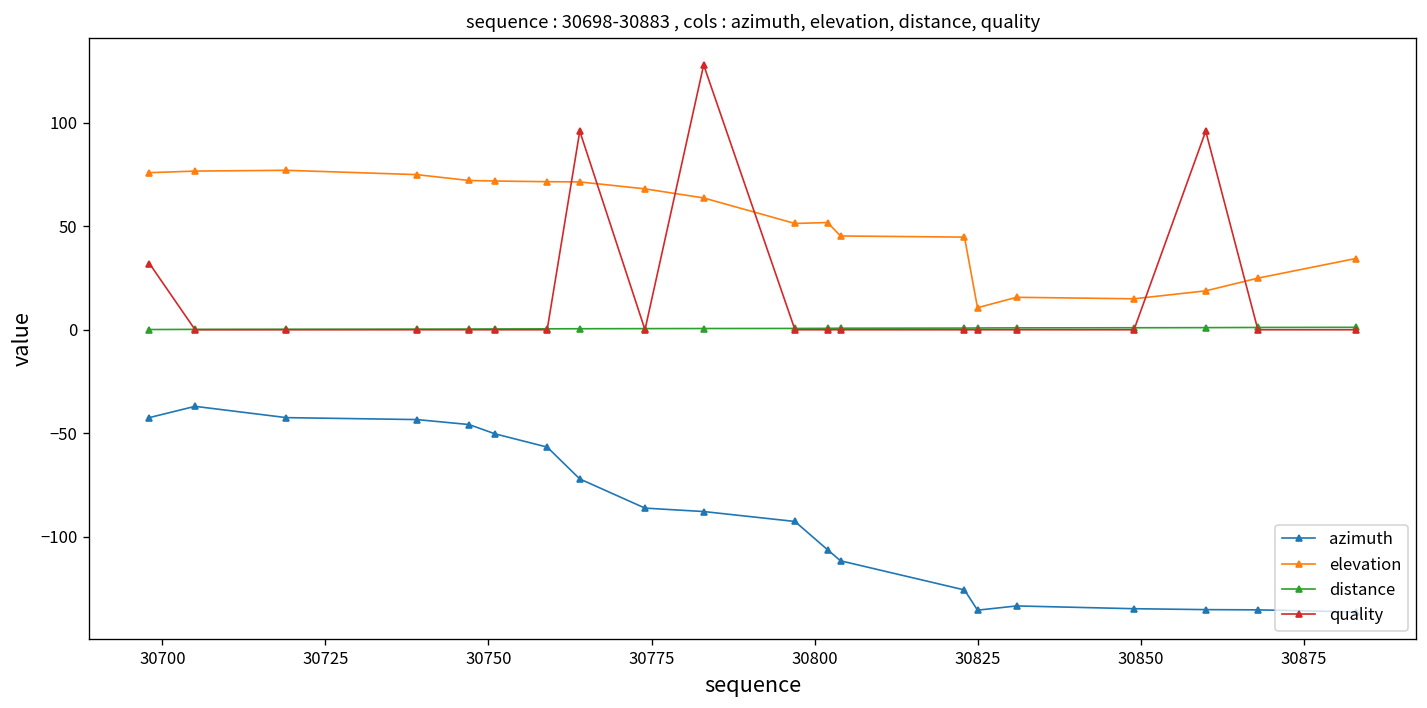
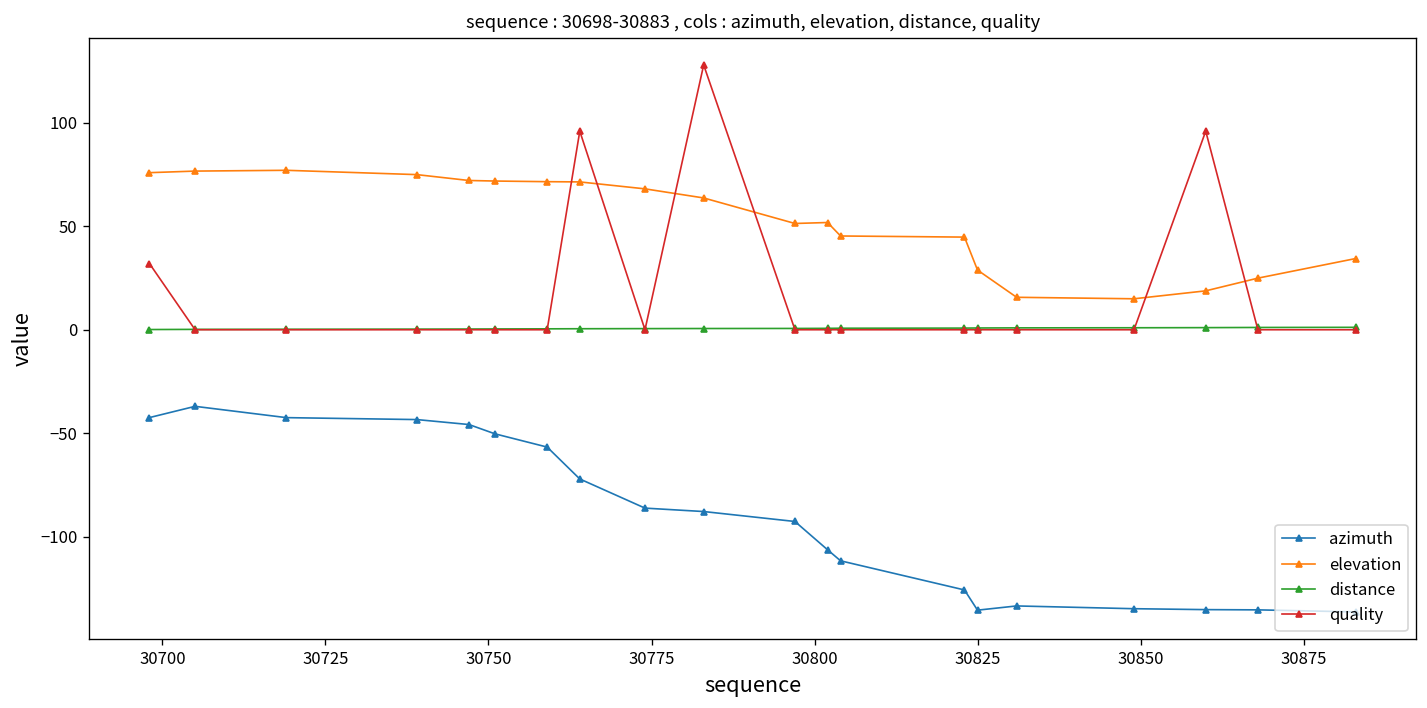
elevation, 30825: 11 -> 29
